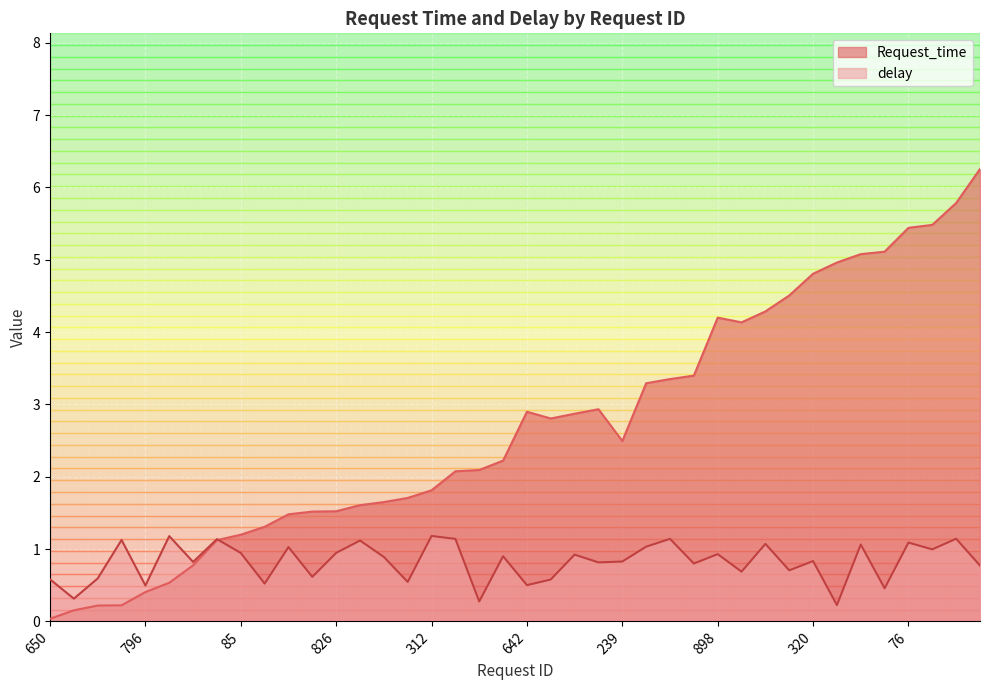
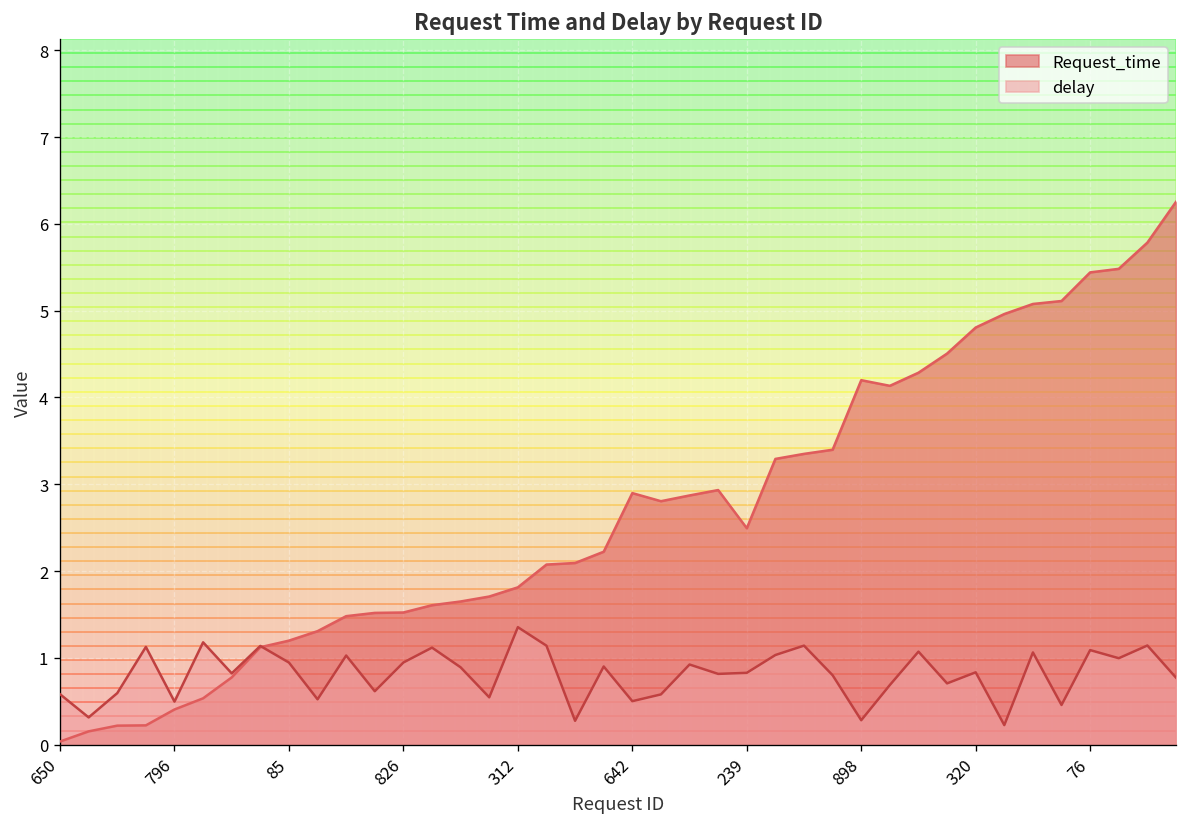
delay, 312: 1.2 -> 1.4
delay, 898: 0.9 -> 0.3
